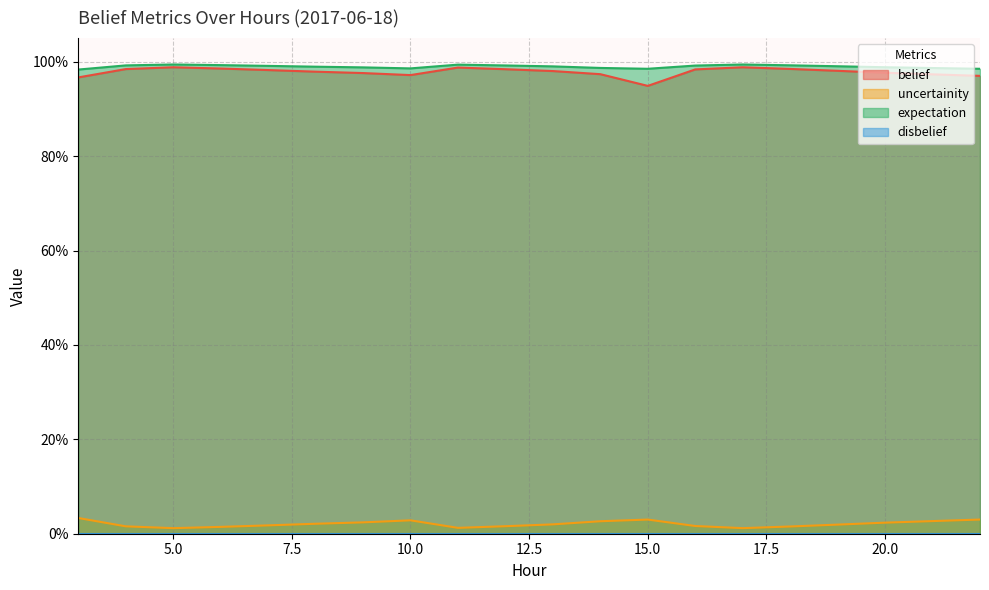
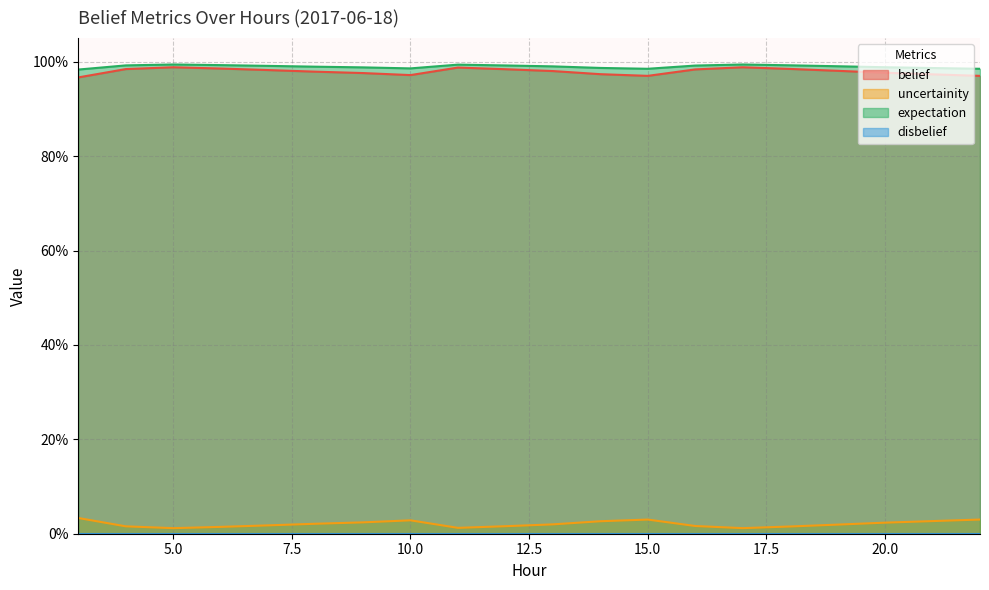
belief, 15.0: 95% -> 97%
